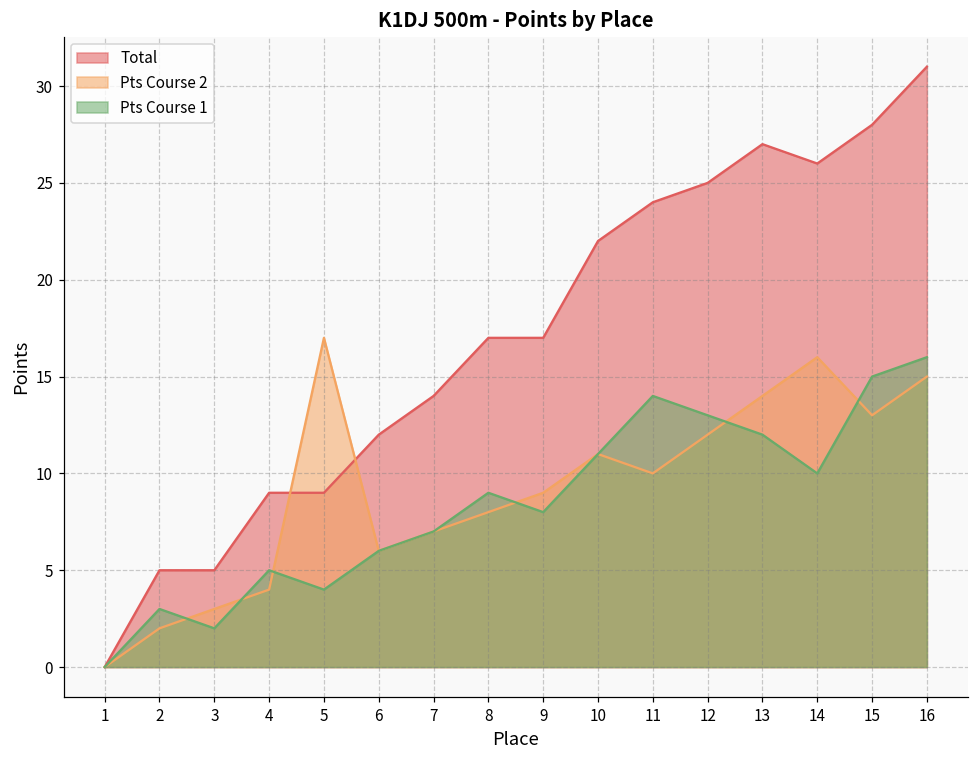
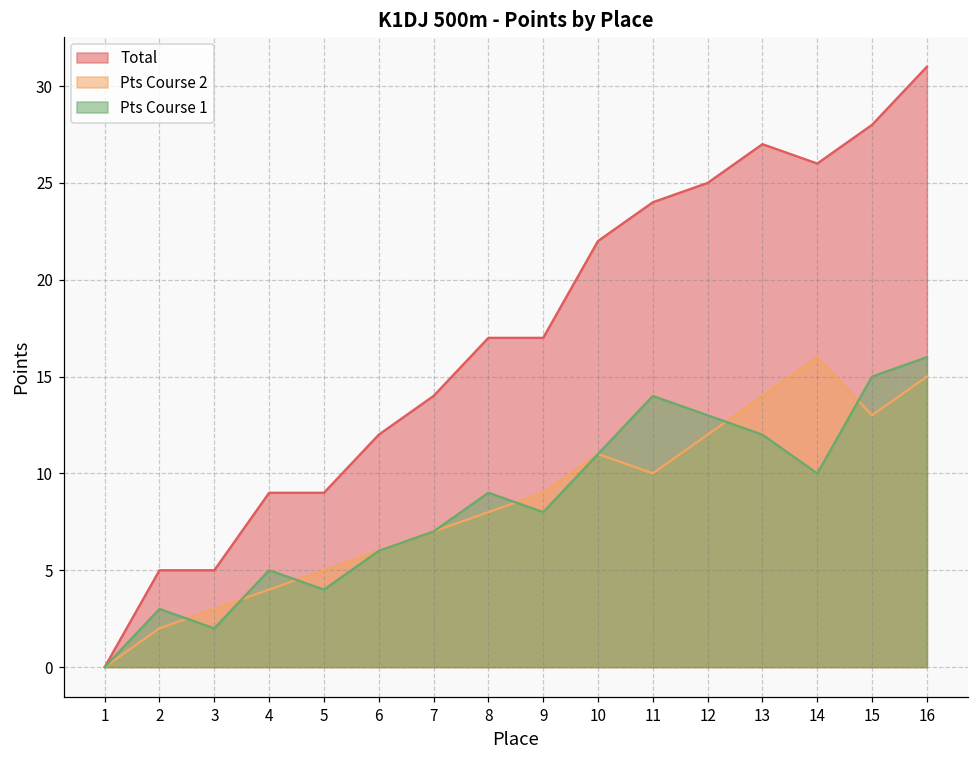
Pts Course 2, 5: 17 -> 5
